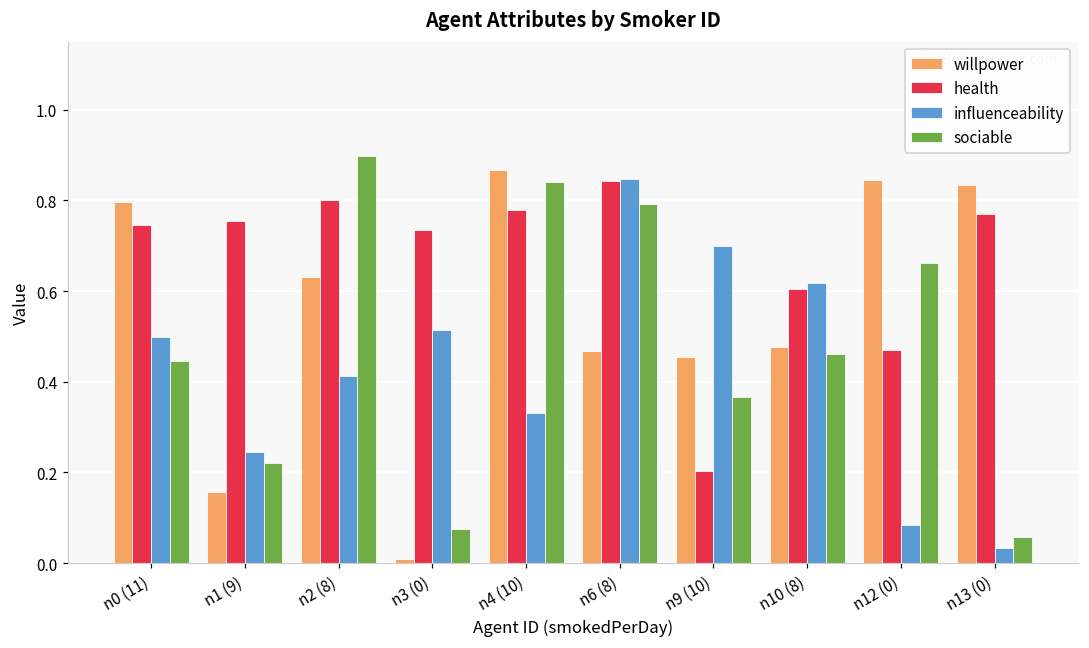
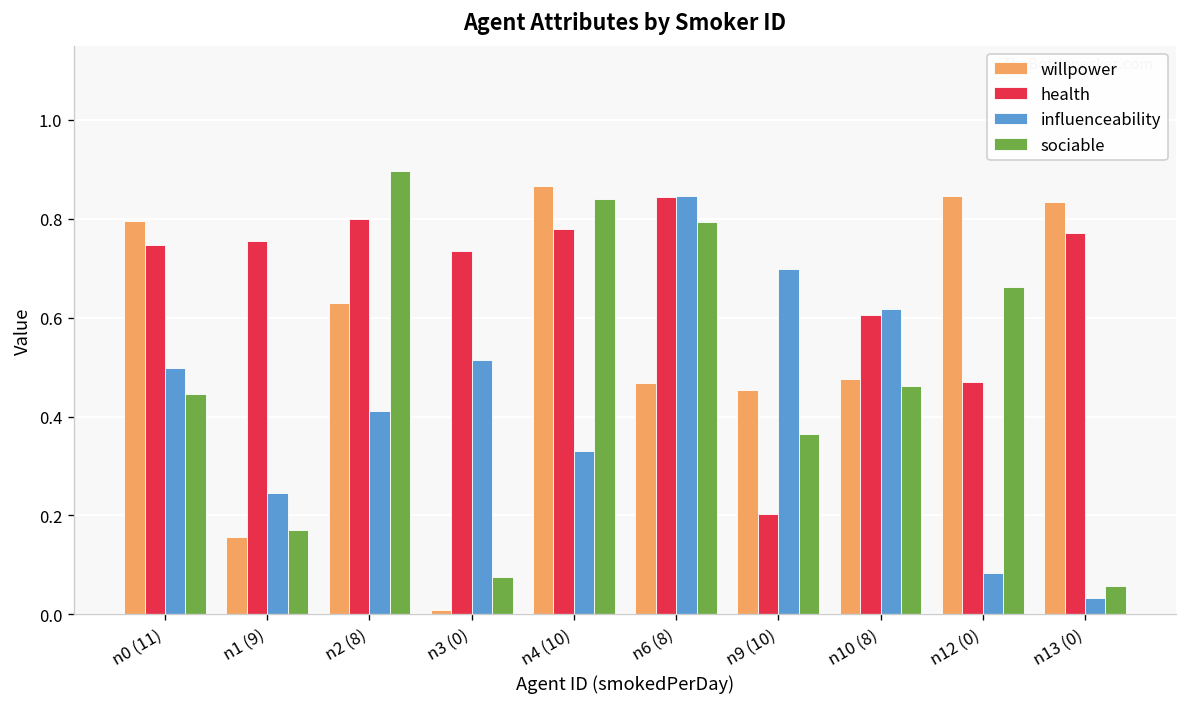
sociable, n1 (9): 0.22 -> 0.17
